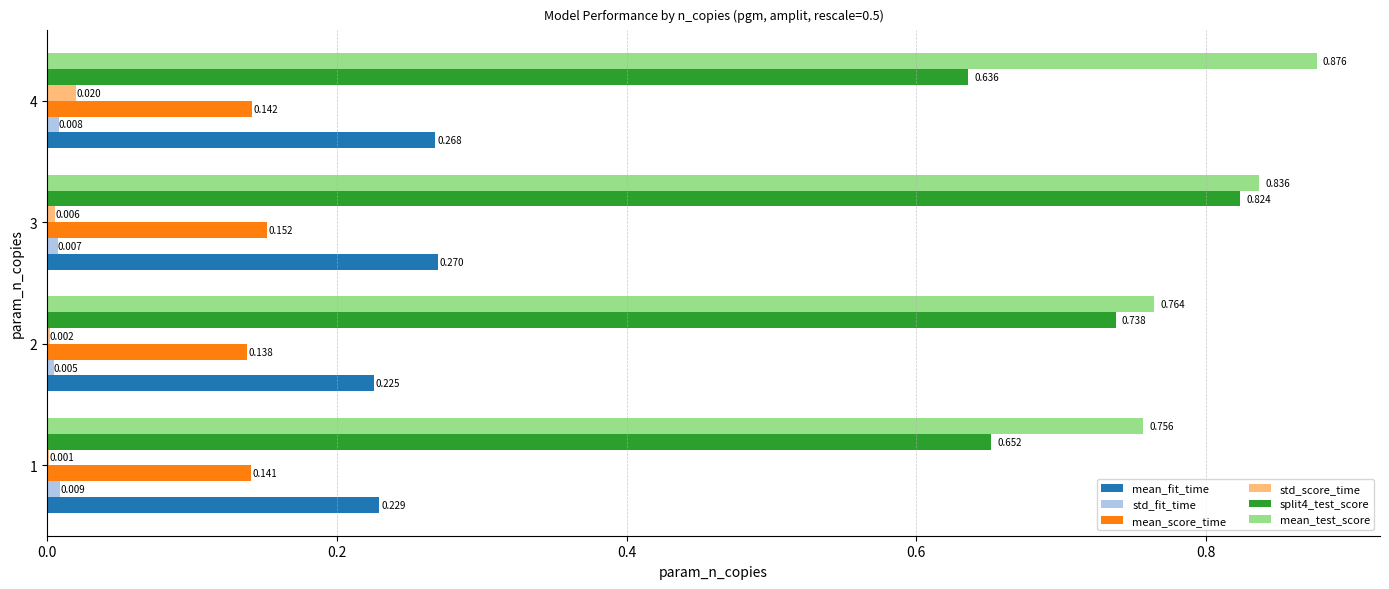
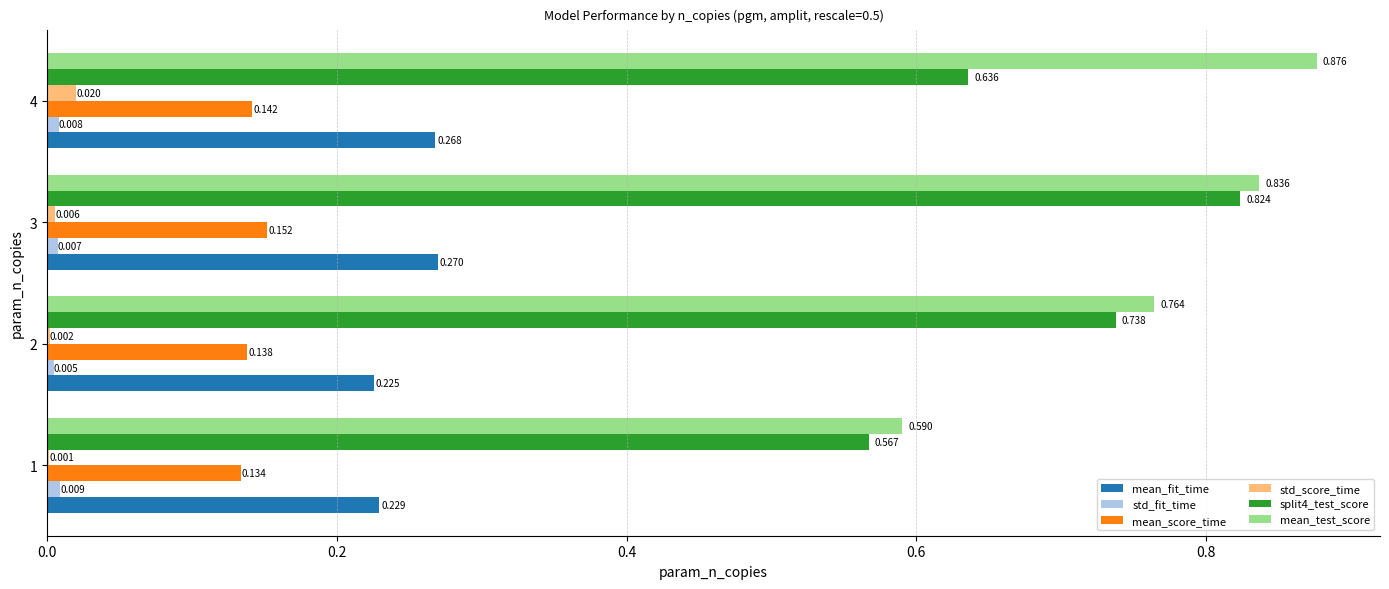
mean_test_score, 1: 0.756 -> 0.590
split4_test_score, 1: 0.652 -> 0.567
mean_score_time, 1: 0.141 -> 0.134
